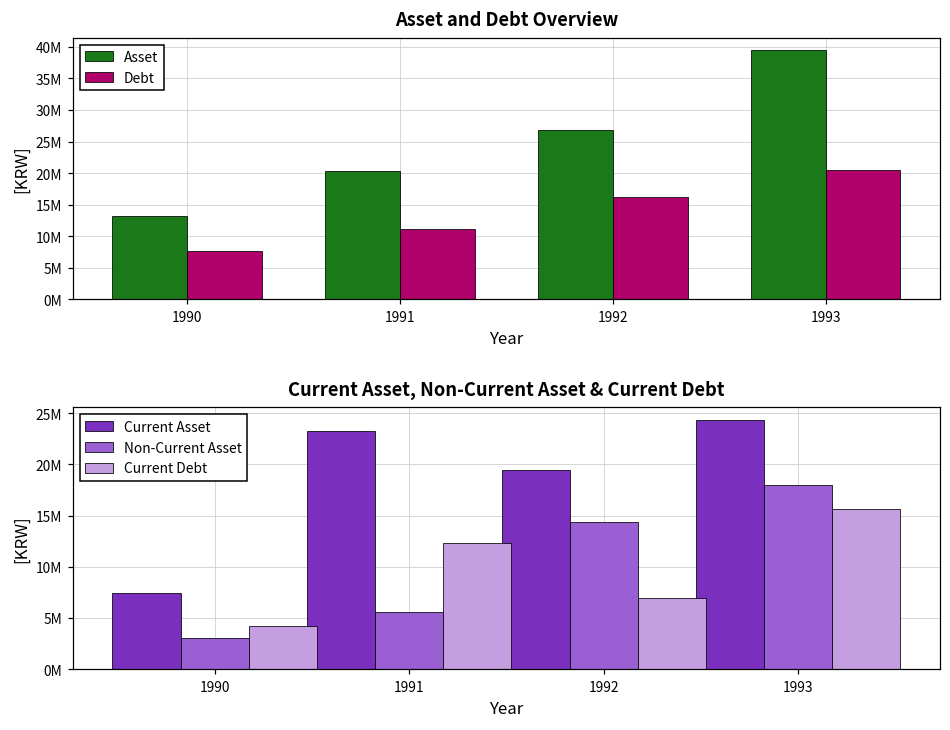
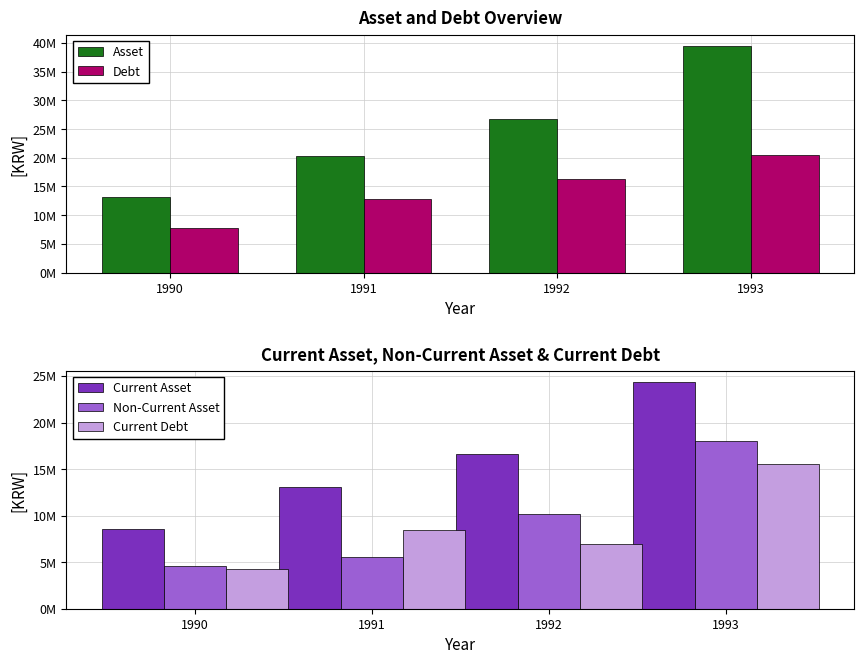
Asset and Debt Overview, Debt, 1991: 11000000 -> 13000000
Current Asset, Non-Current Asset & Current Debt, Current Asset, 1990: 7000000 -> 9000000
Current Asset, Non-Current Asset & Current Debt, Non-Current Asset, 1990: 3000000 -> 5000000
Current Asset, Non-Current Asset & Current Debt, Current Asset, 1991: 23000000 -> 13000000
Current Asset, Non-Current Asset & Current Debt, Current Debt, 1991: 12000000 -> 8000000
Current Asset, Non-Current Asset & Current Debt, Current Asset, 1992: 19000000 -> 17000000
Current Asset, Non-Current Asset & Current Debt, Non-Current Asset, 1992: 14000000 -> 10000000
